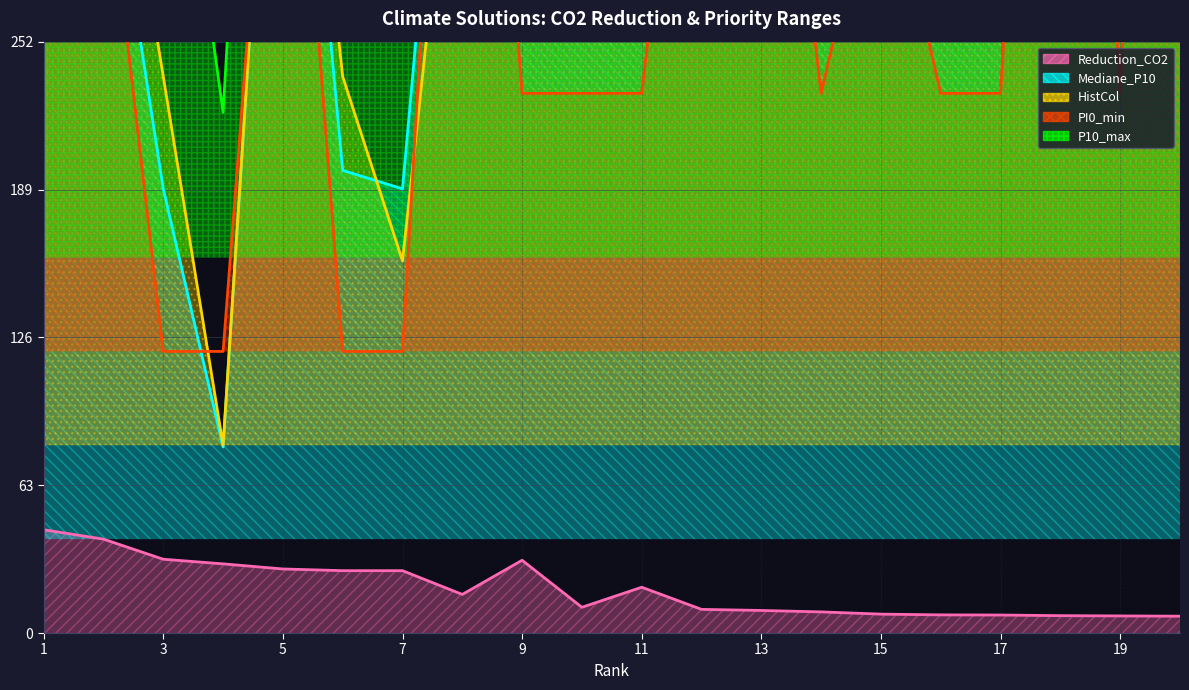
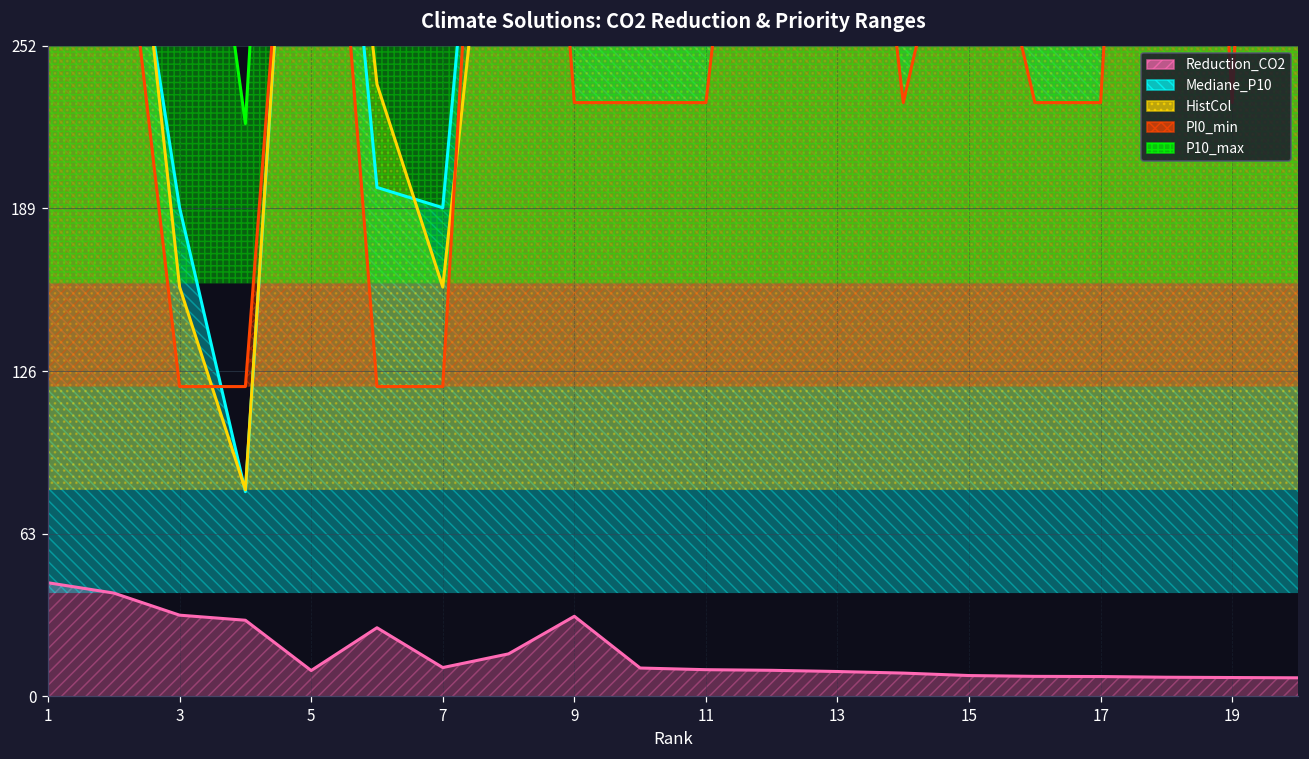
HistCol, 3: 237 -> 159
Reduction_CO2, 5: 27 -> 10
Reduction_CO2, 7: 27 -> 11
Reduction_CO2, 11: 20 -> 10
